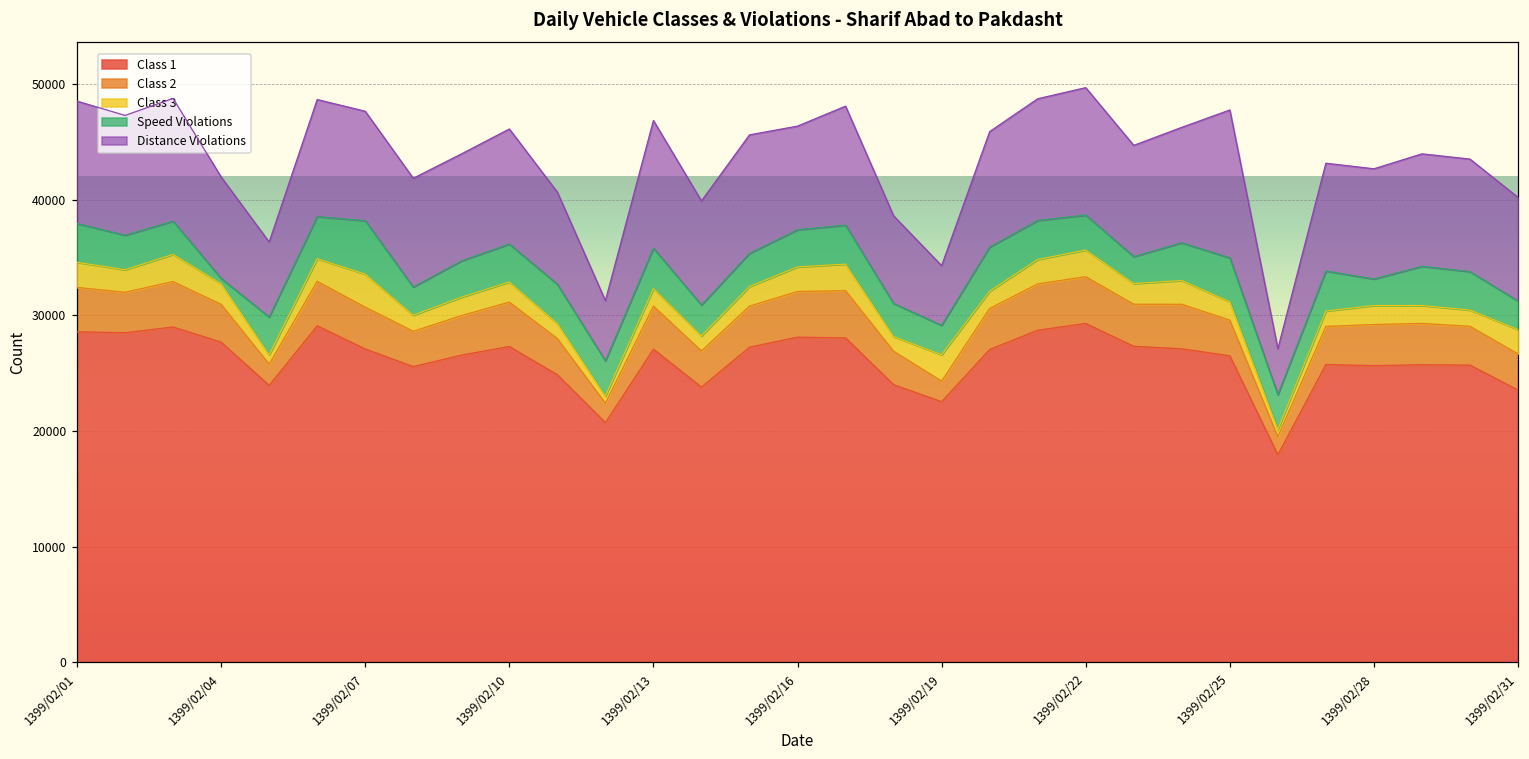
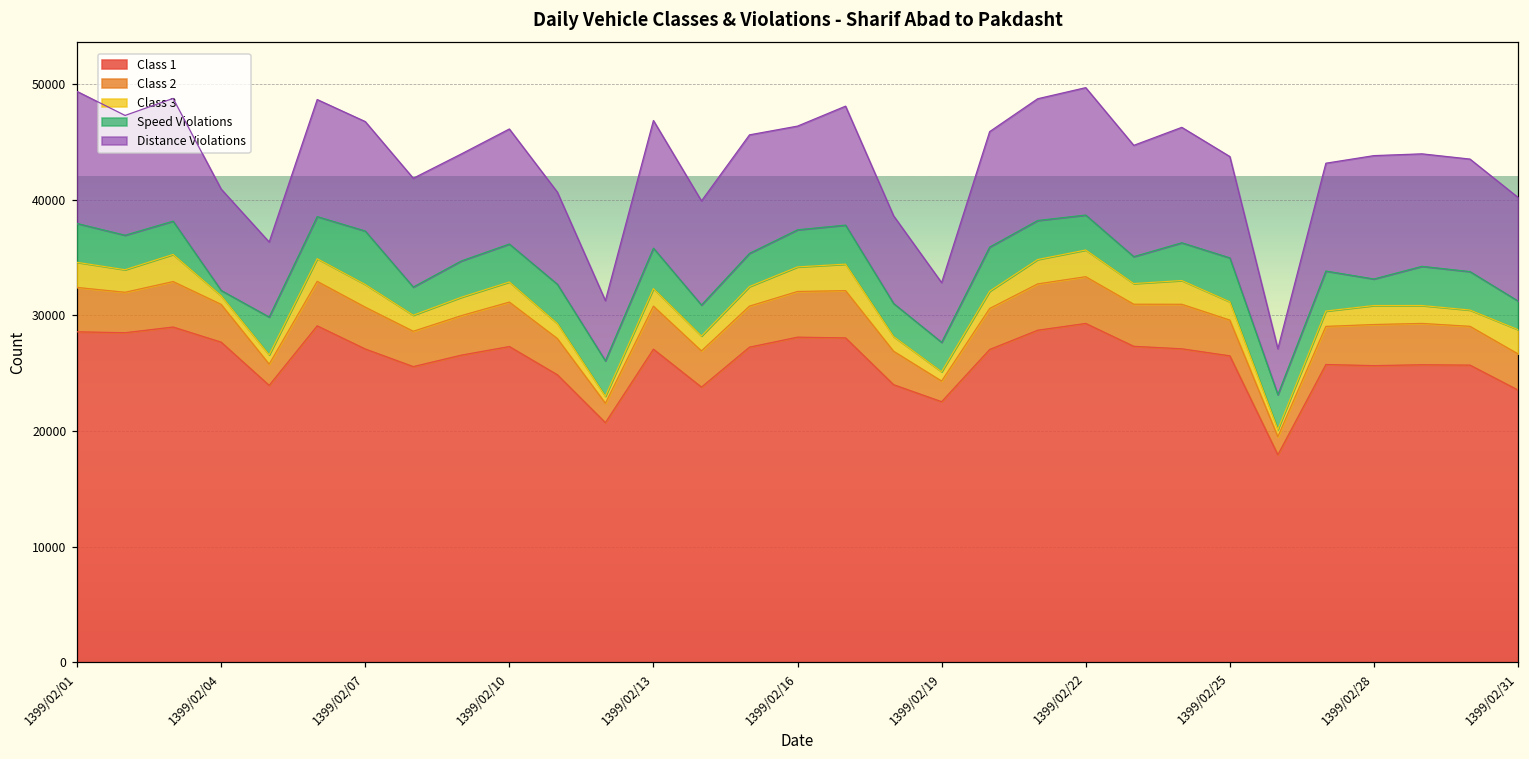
Distance Violations, 1399/02/01: 10600 -> 11400
Class 3, 1399/02/04: 1800 -> 700
Class 3, 1399/02/07: 2900 -> 2000
Class 3, 1399/02/19: 2300 -> 800
Distance Violations, 1399/02/25: 12800 -> 8800
Distance Violations, 1399/02/28: 9500 -> 10700
